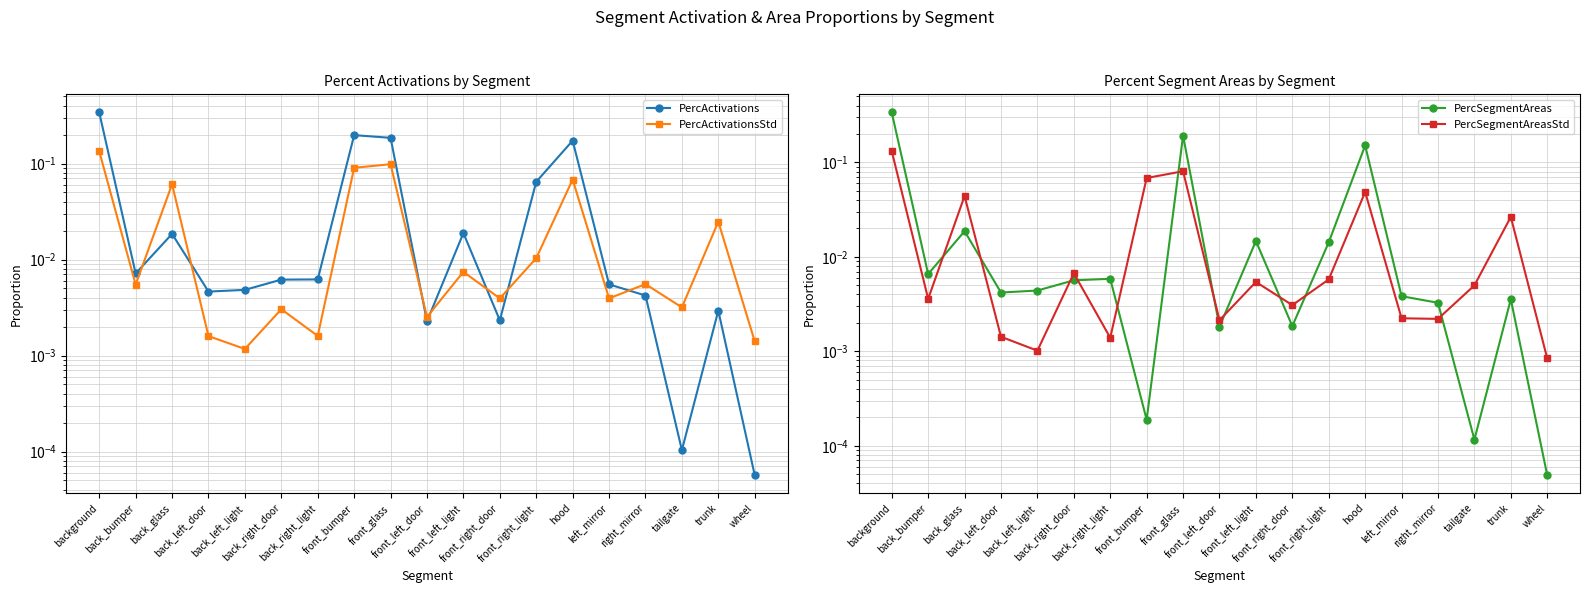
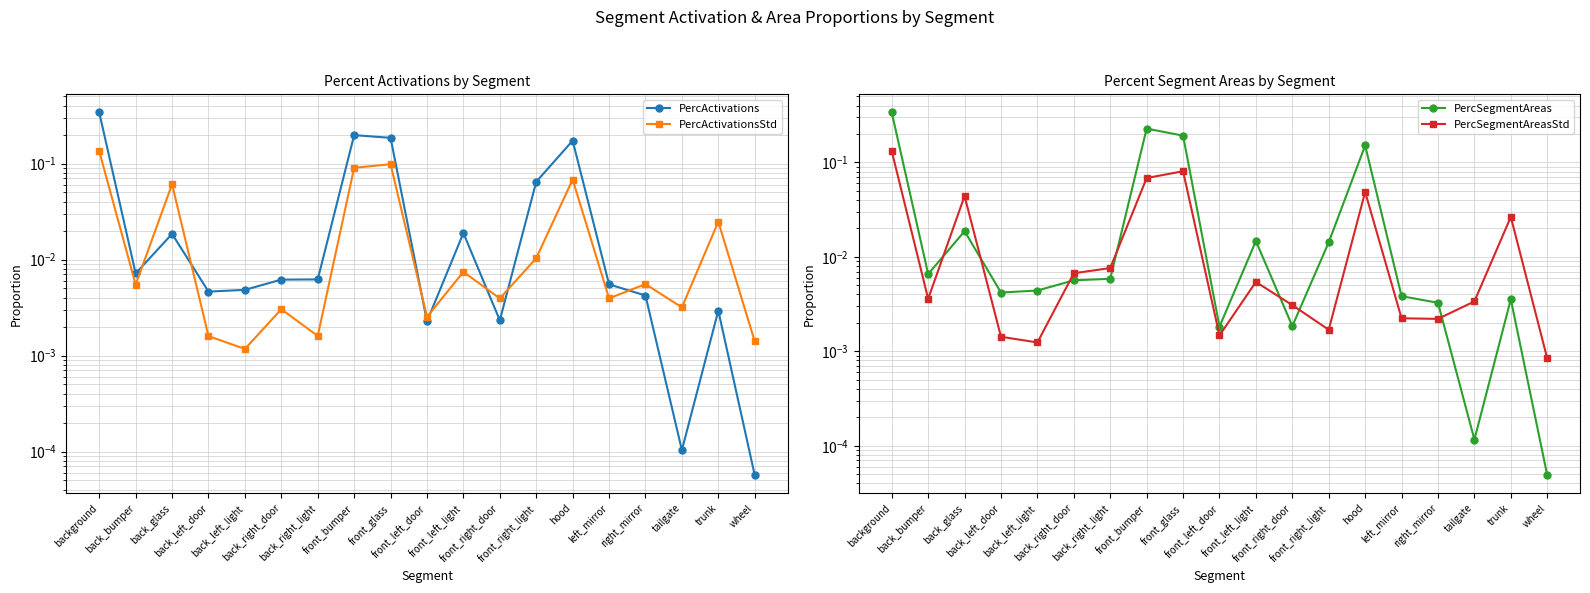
Percent Segment Areas by Segment, PercSegmentAreasStd, back_left_light: 0.0010 -> 0.0012
Percent Segment Areas by Segment, PercSegmentAreasStd, back_right_light: 0.0014 -> 0.008
Percent Segment Areas by Segment, PercSegmentAreas, front_bumper: 0.00019 -> 0.23
Percent Segment Areas by Segment, PercSegmentAreasStd, front_left_door: 0.0021 -> 0.0015
Percent Segment Areas by Segment, PercSegmentAreasStd, front_right_light: 0.006 -> 0.0017
Percent Segment Areas by Segment, PercSegmentAreasStd, tailgate: 0.005 -> 0.0034
